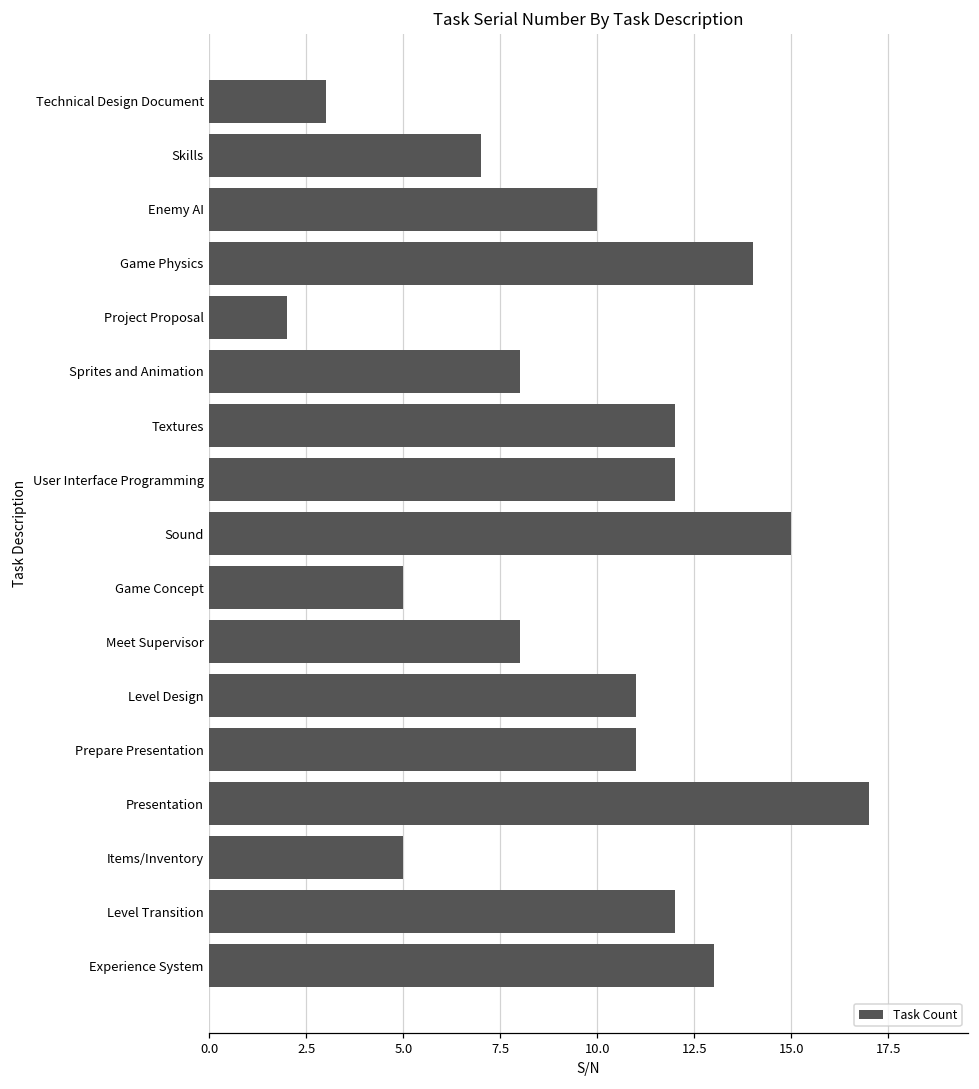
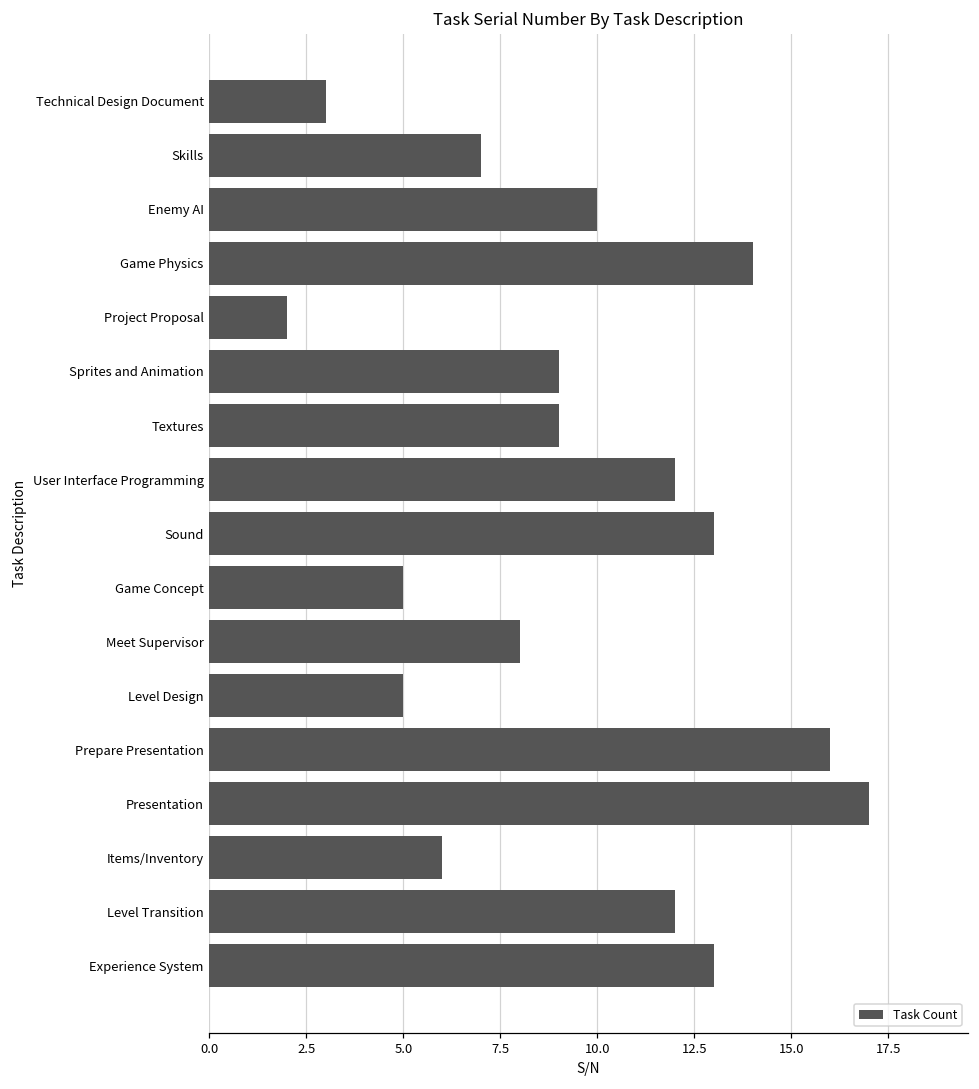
Sprites and Animation: 8 -> 9
Textures: 12 -> 9
Sound: 15 -> 13
Level Design: 11 -> 5
Prepare Presentation: 11 -> 16
Items/Inventory: 5 -> 6
